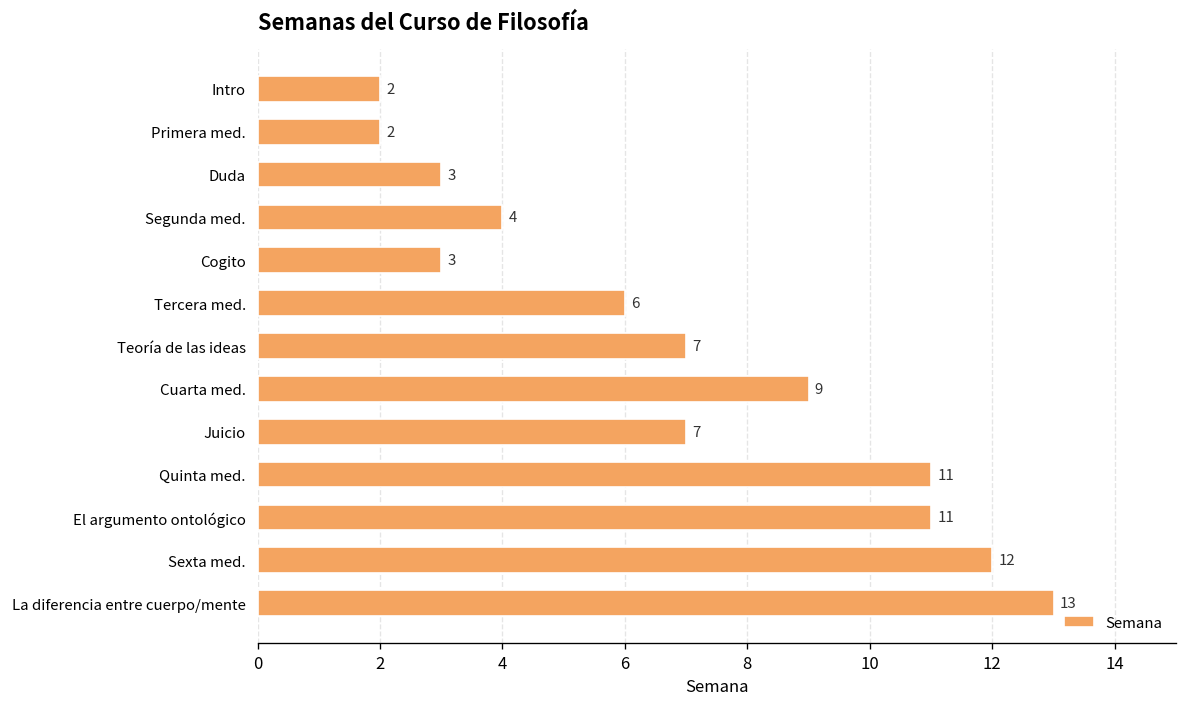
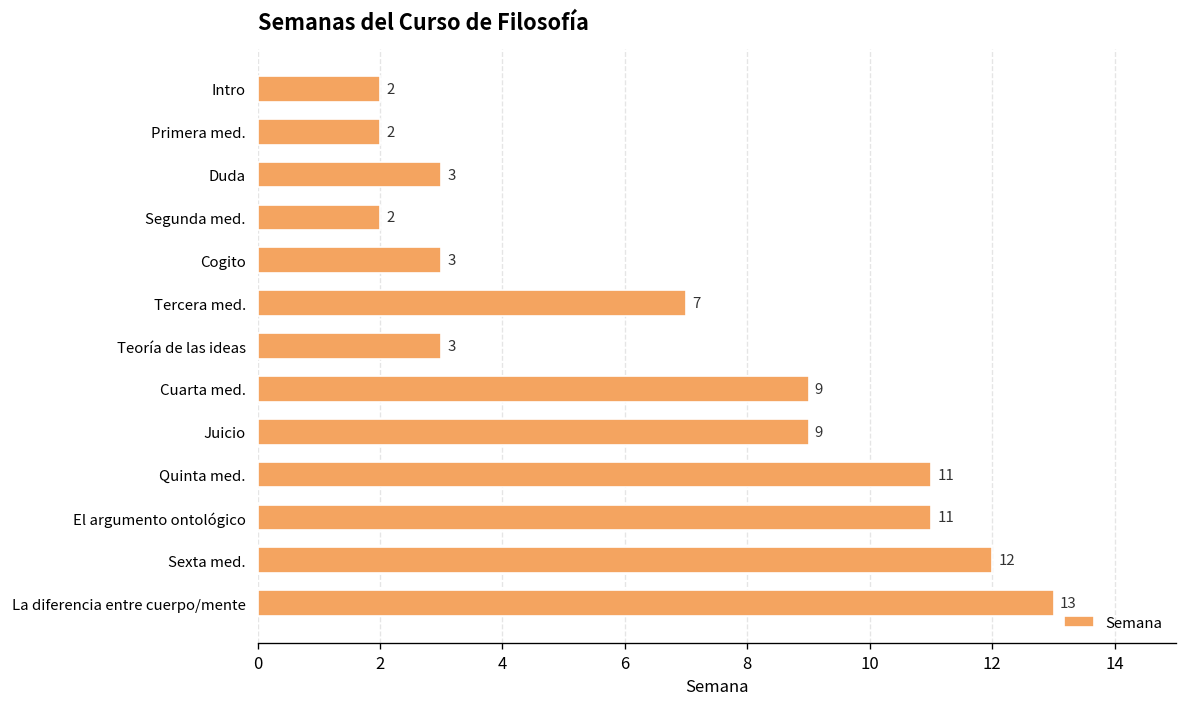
Segunda med.: 4 -> 2
Tercera med.: 6 -> 7
Teoría de las ideas: 7 -> 3
Juicio: 7 -> 9
